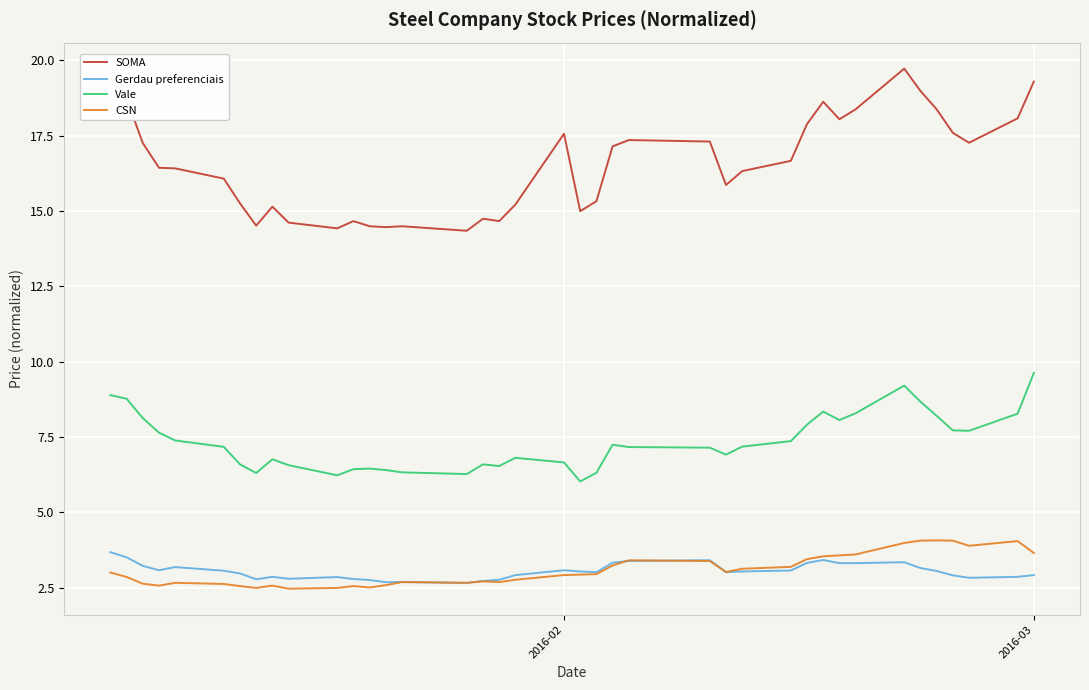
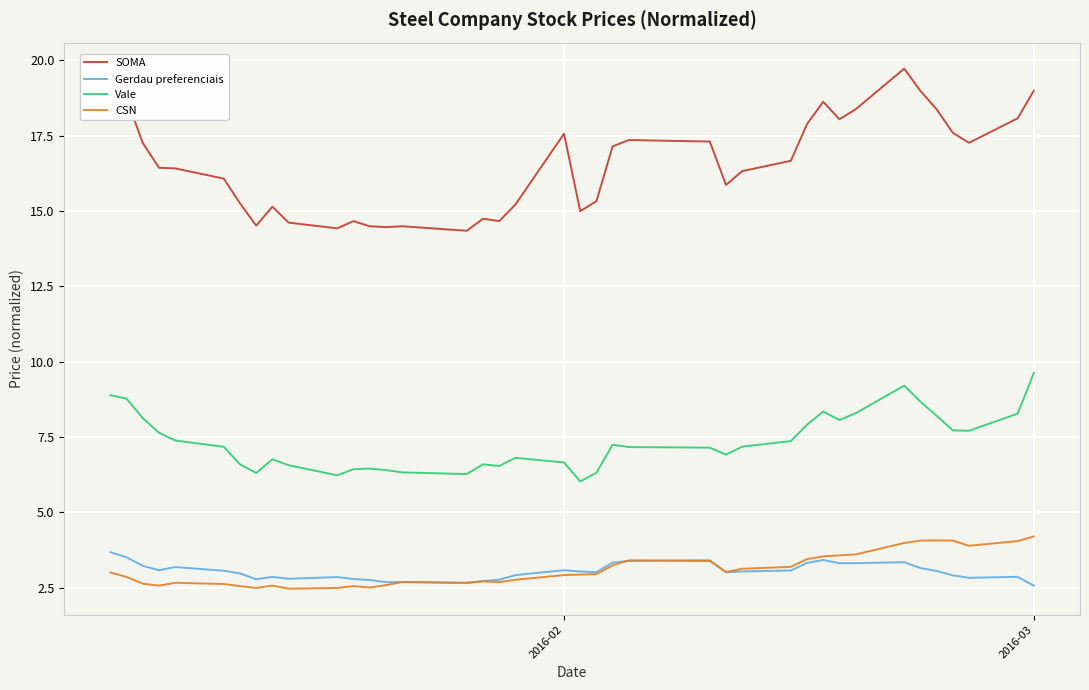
SOMA, 2016-03: 19.3 -> 19.0
Gerdau preferenciais, 2016-03: 2.9 -> 2.6
CSN, 2016-03: 3.6 -> 4.2
